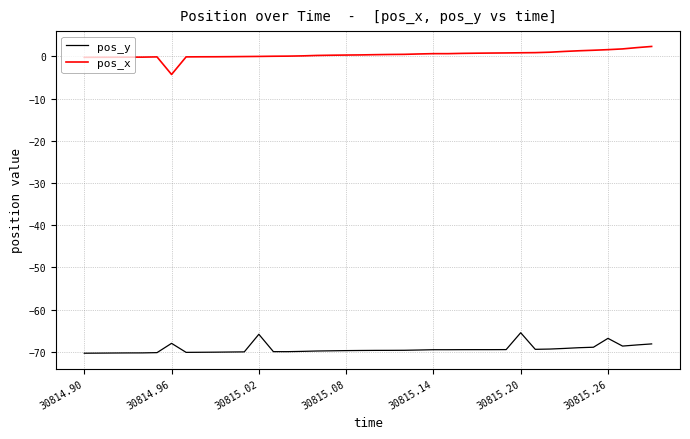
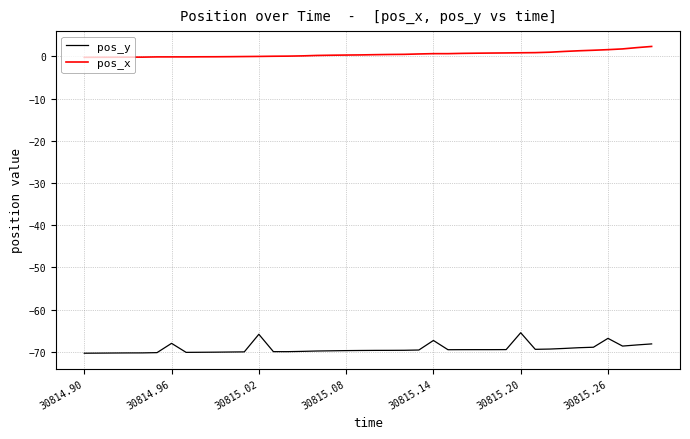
pos_x, 30814.96: -4 -> 0
pos_y, 30815.14: -69 -> -67
